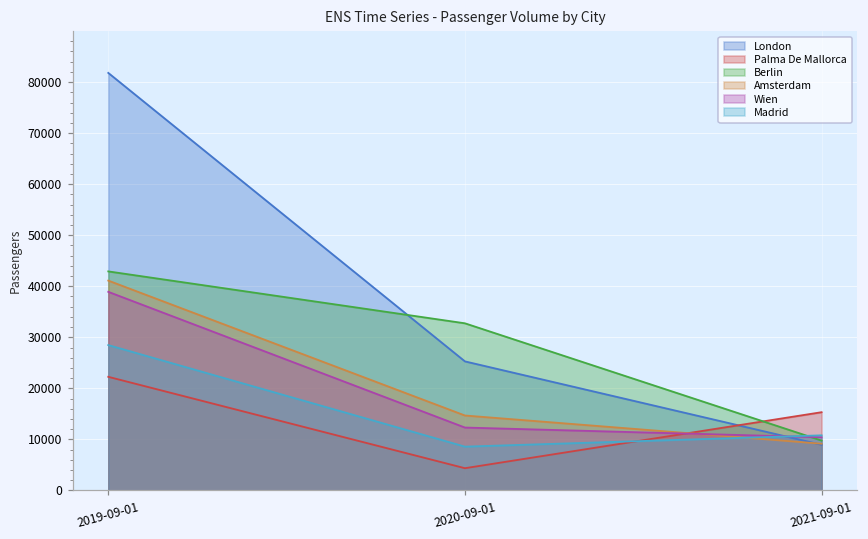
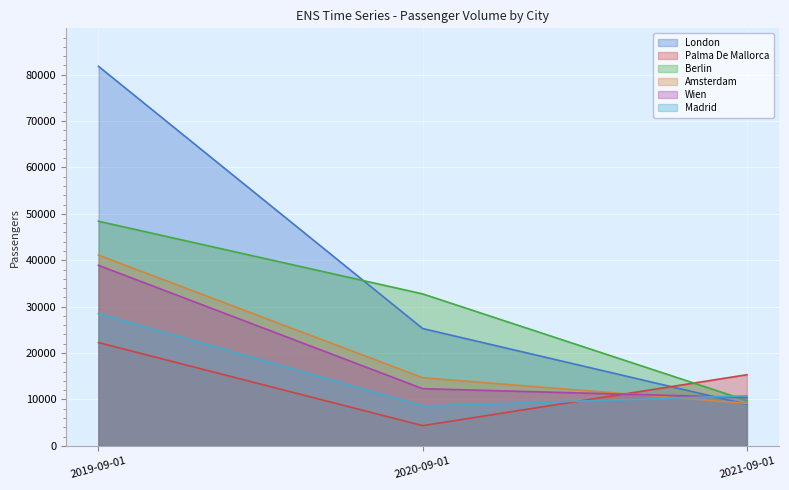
Berlin, 2019-09-01: 43000 -> 48000
